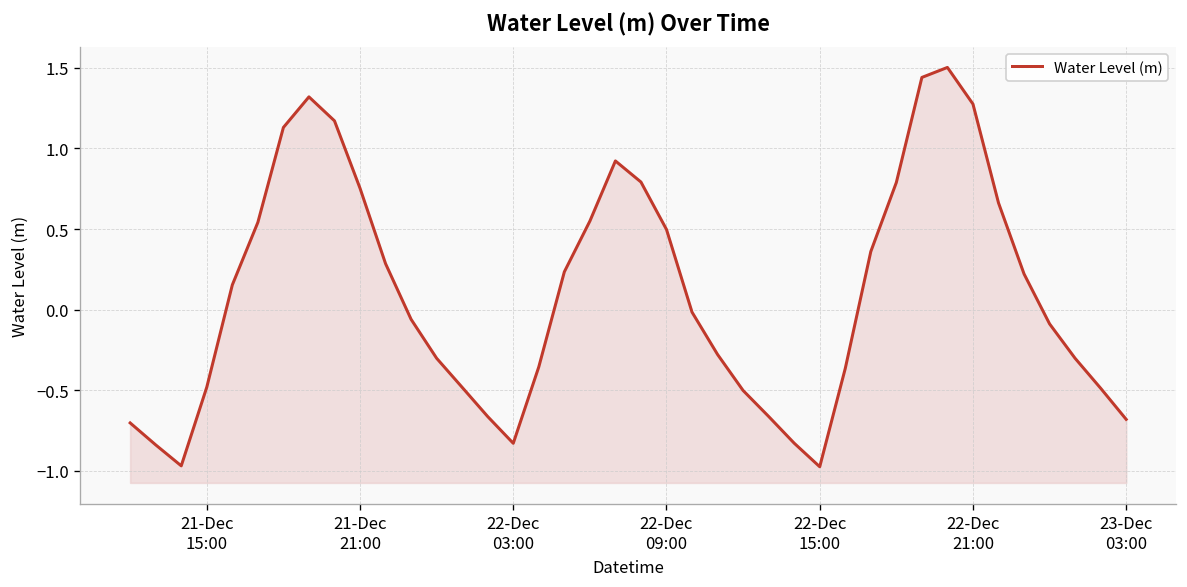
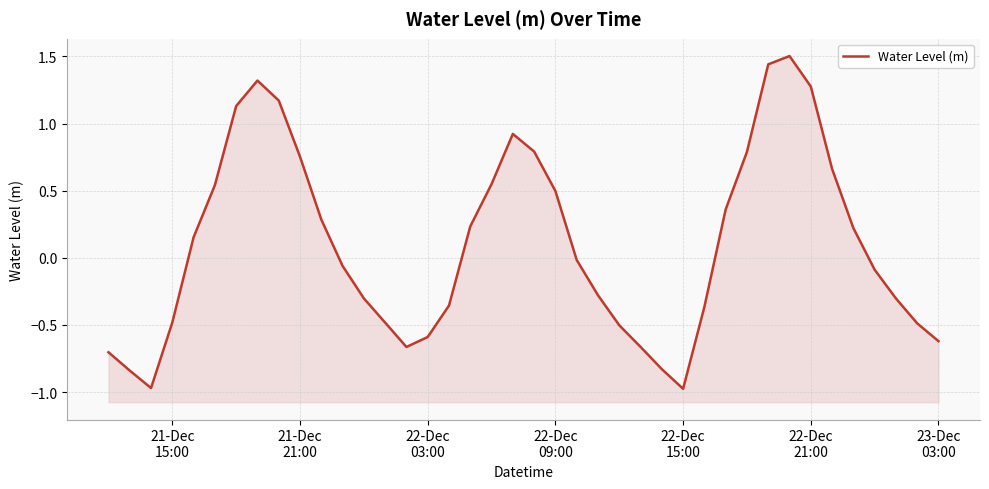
22-Dec 03:00: -0.83 -> -0.59
23-Dec 03:00: -0.68 -> -0.62
